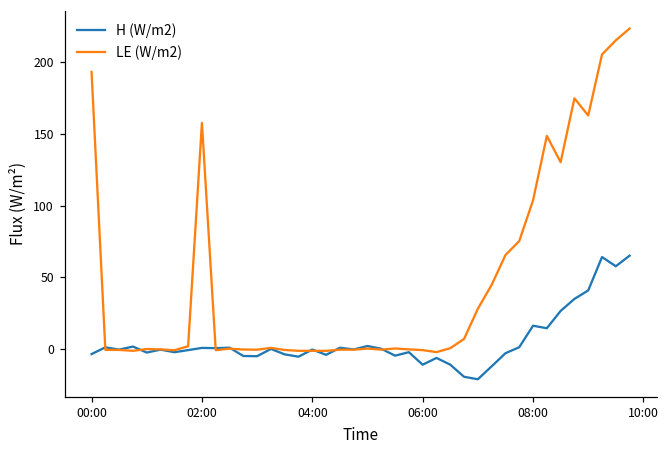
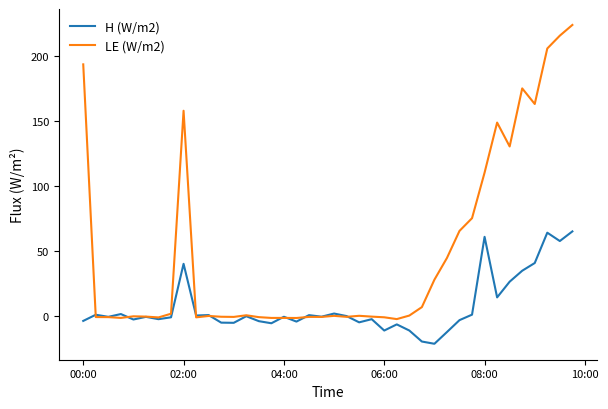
H (W/m2), 02:00: 1 -> 40
H (W/m2), 08:00: 16 -> 61
LE (W/m2), 08:00: 104 -> 110
